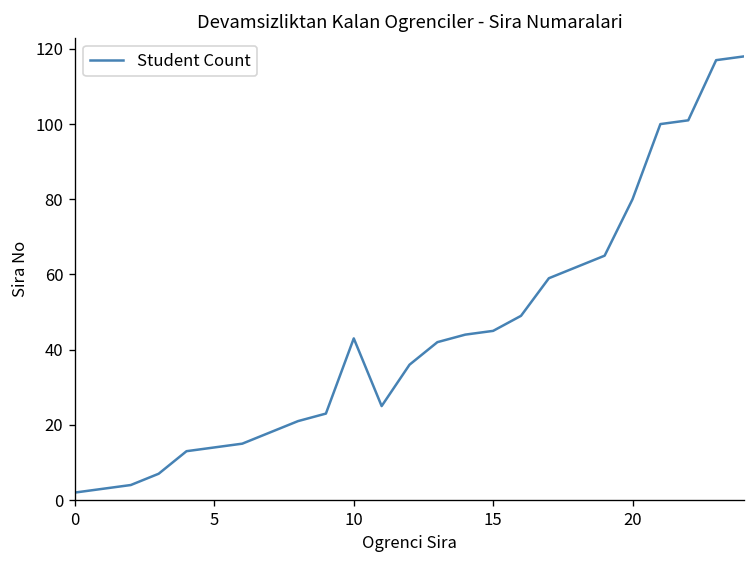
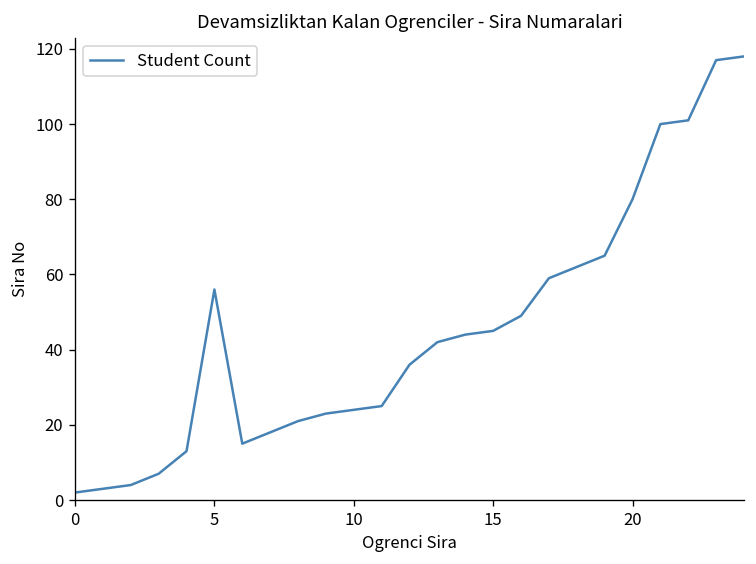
5: 14 -> 56
10: 43 -> 24
